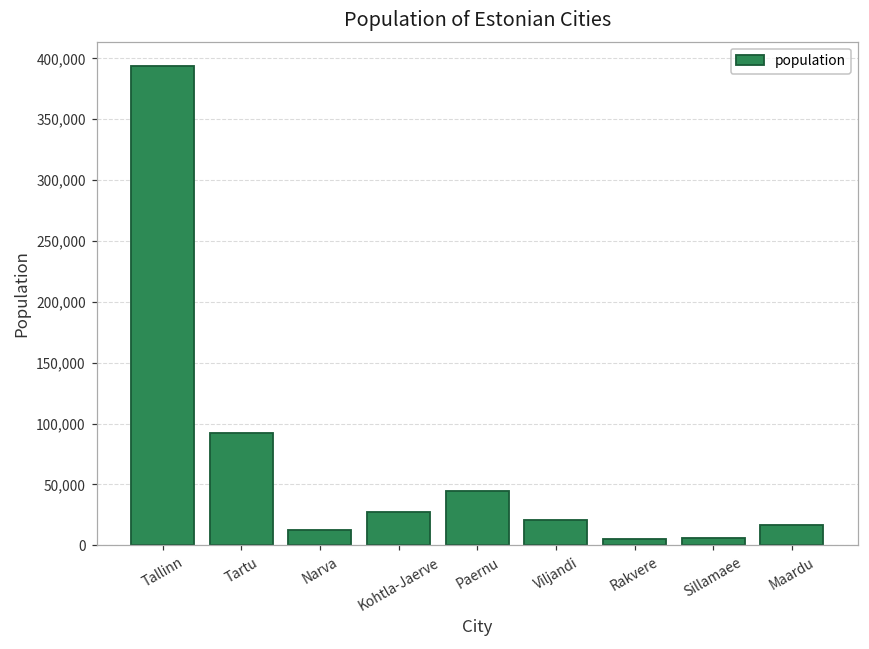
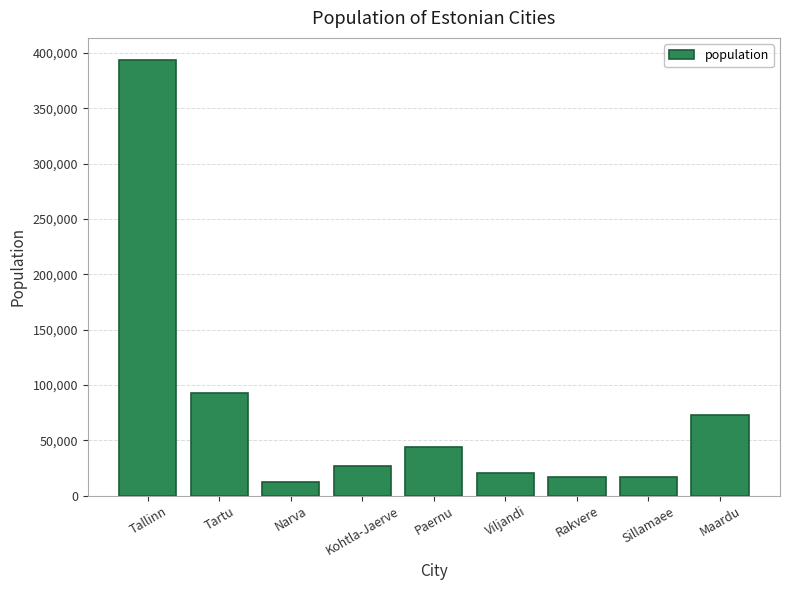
Rakvere: 5,000 -> 17,000
Sillamaee: 6,000 -> 17,000
Maardu: 17,000 -> 73,000
